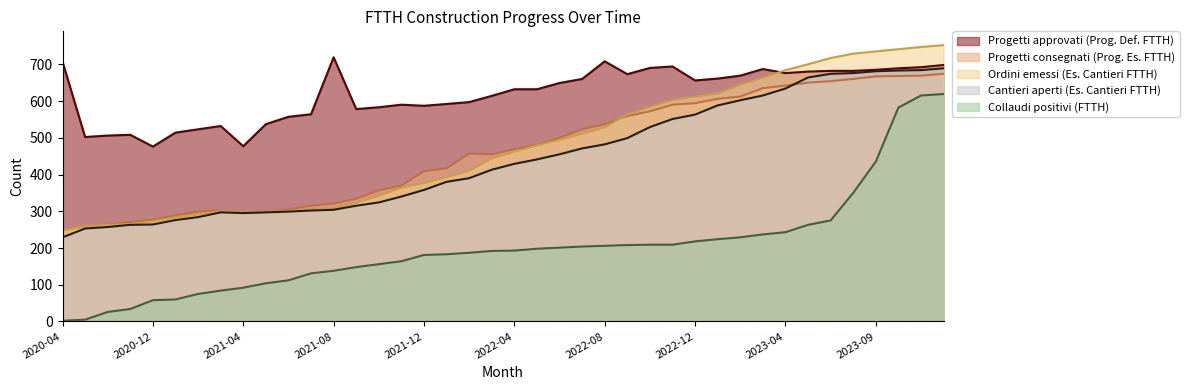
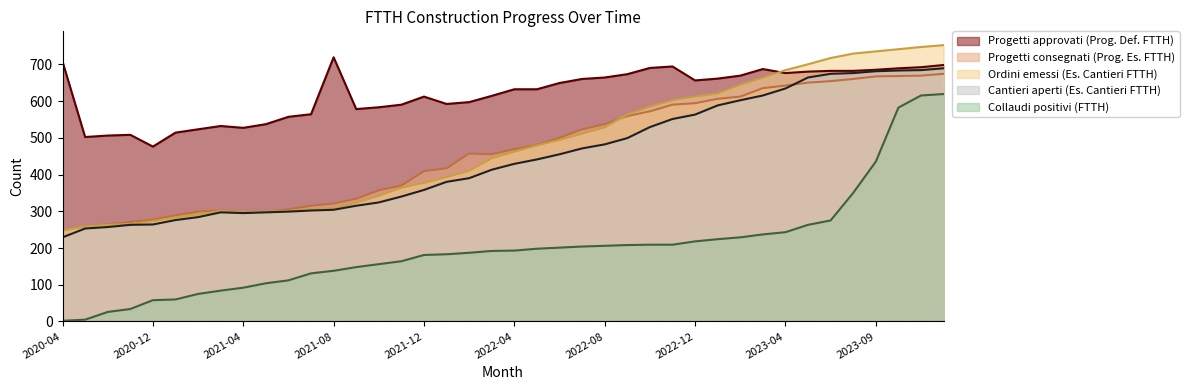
Progetti approvati (Prog. Def. FTTH), 2021-04: 480 -> 530
Progetti approvati (Prog. Def. FTTH), 2021-12: 590 -> 610
Progetti approvati (Prog. Def. FTTH), 2022-08: 710 -> 660
